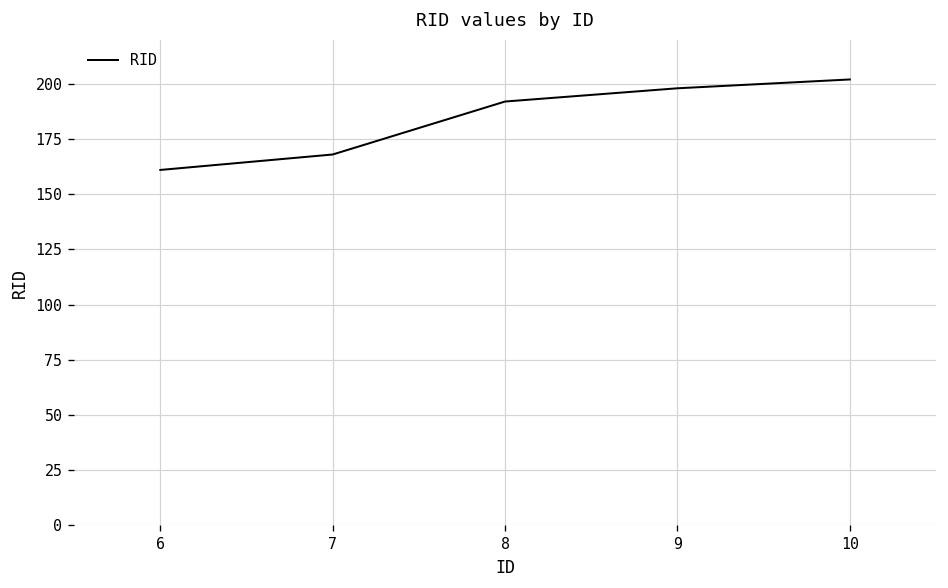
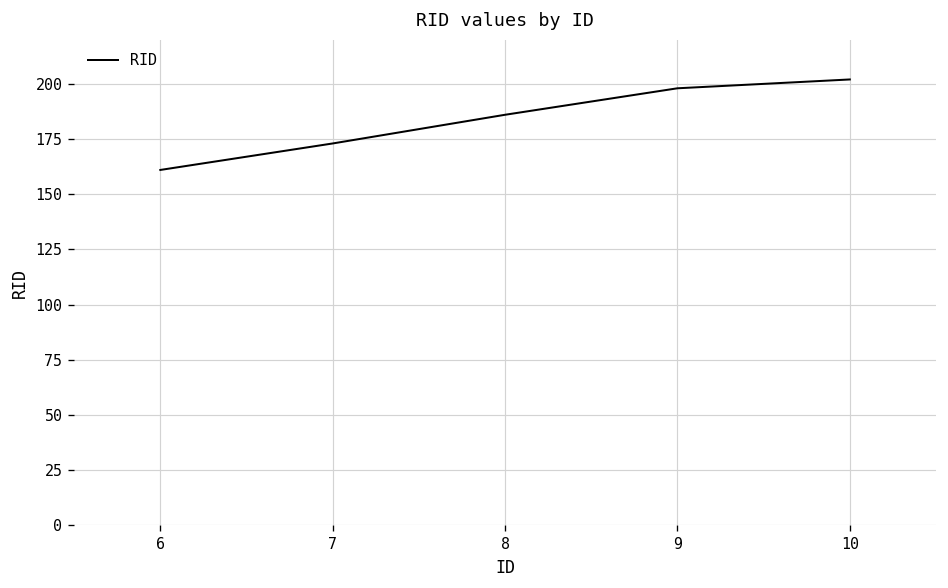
7: 168 -> 173
8: 192 -> 186
